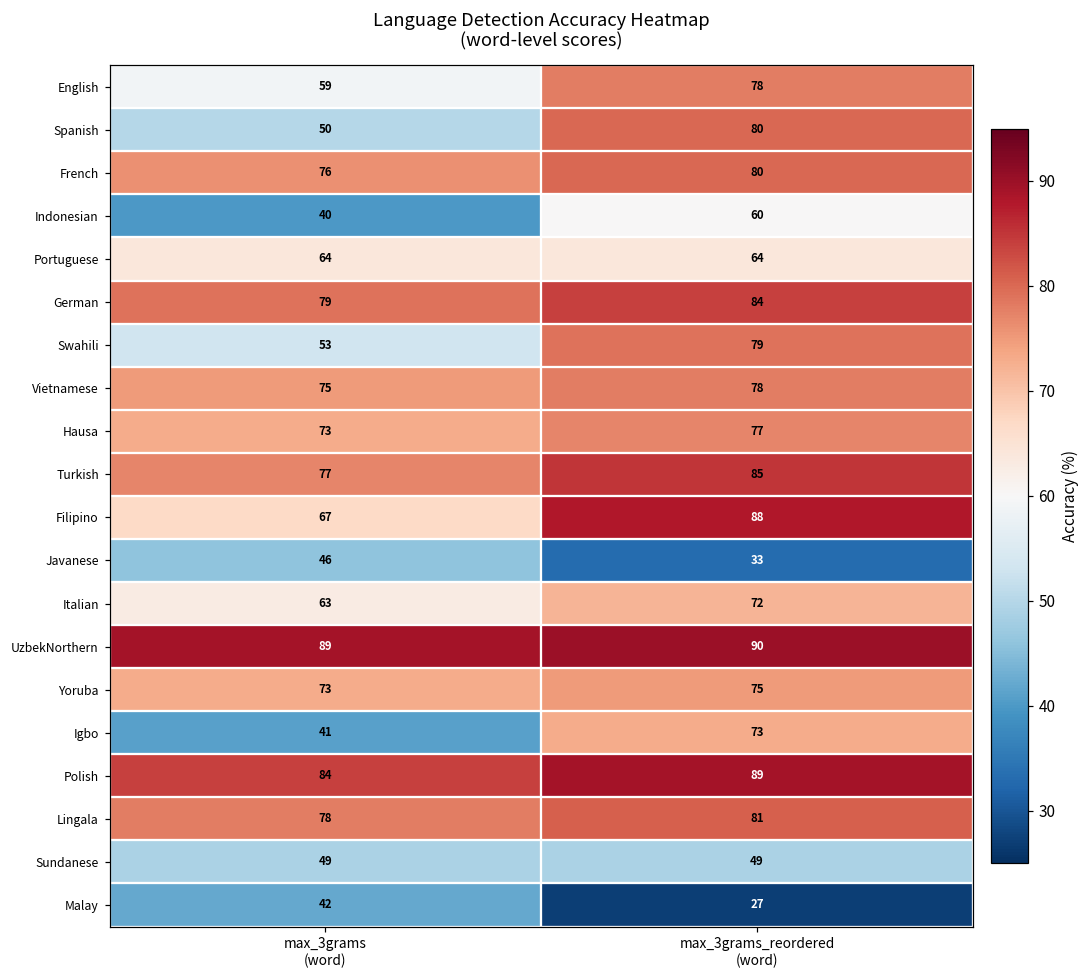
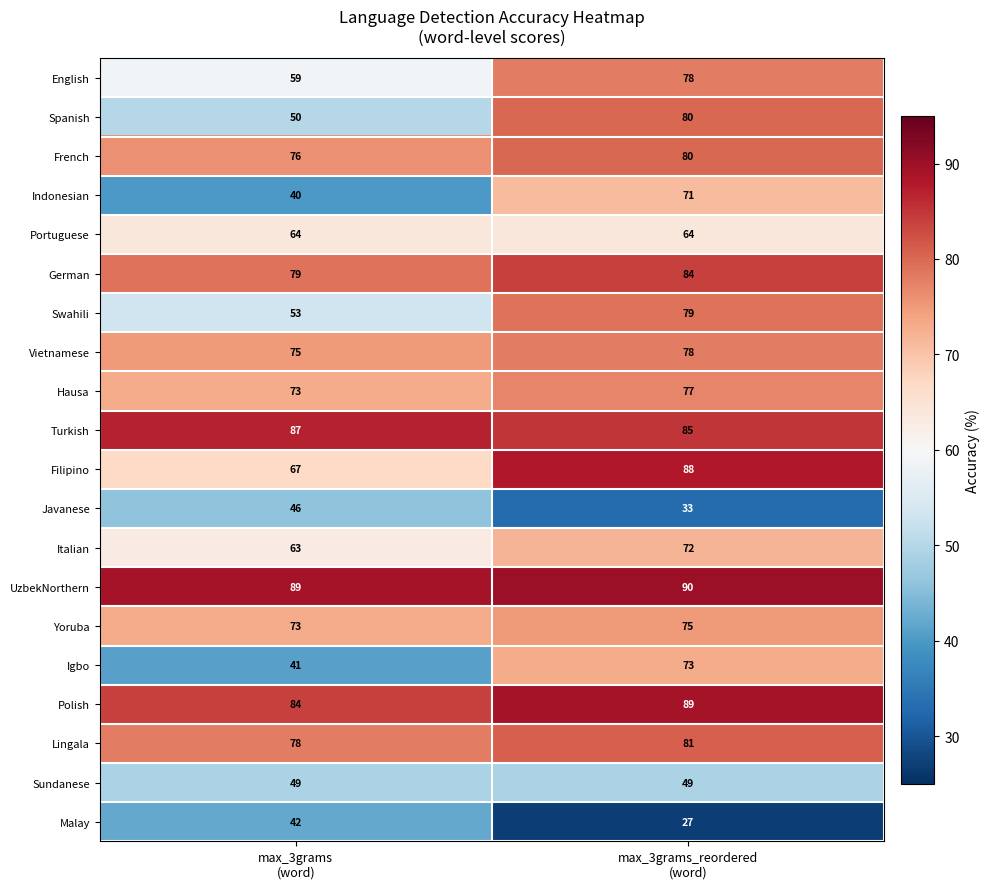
Indonesian, max_3grams_reordered (word): 60 -> 71
Turkish, max_3grams (word): 77 -> 87
